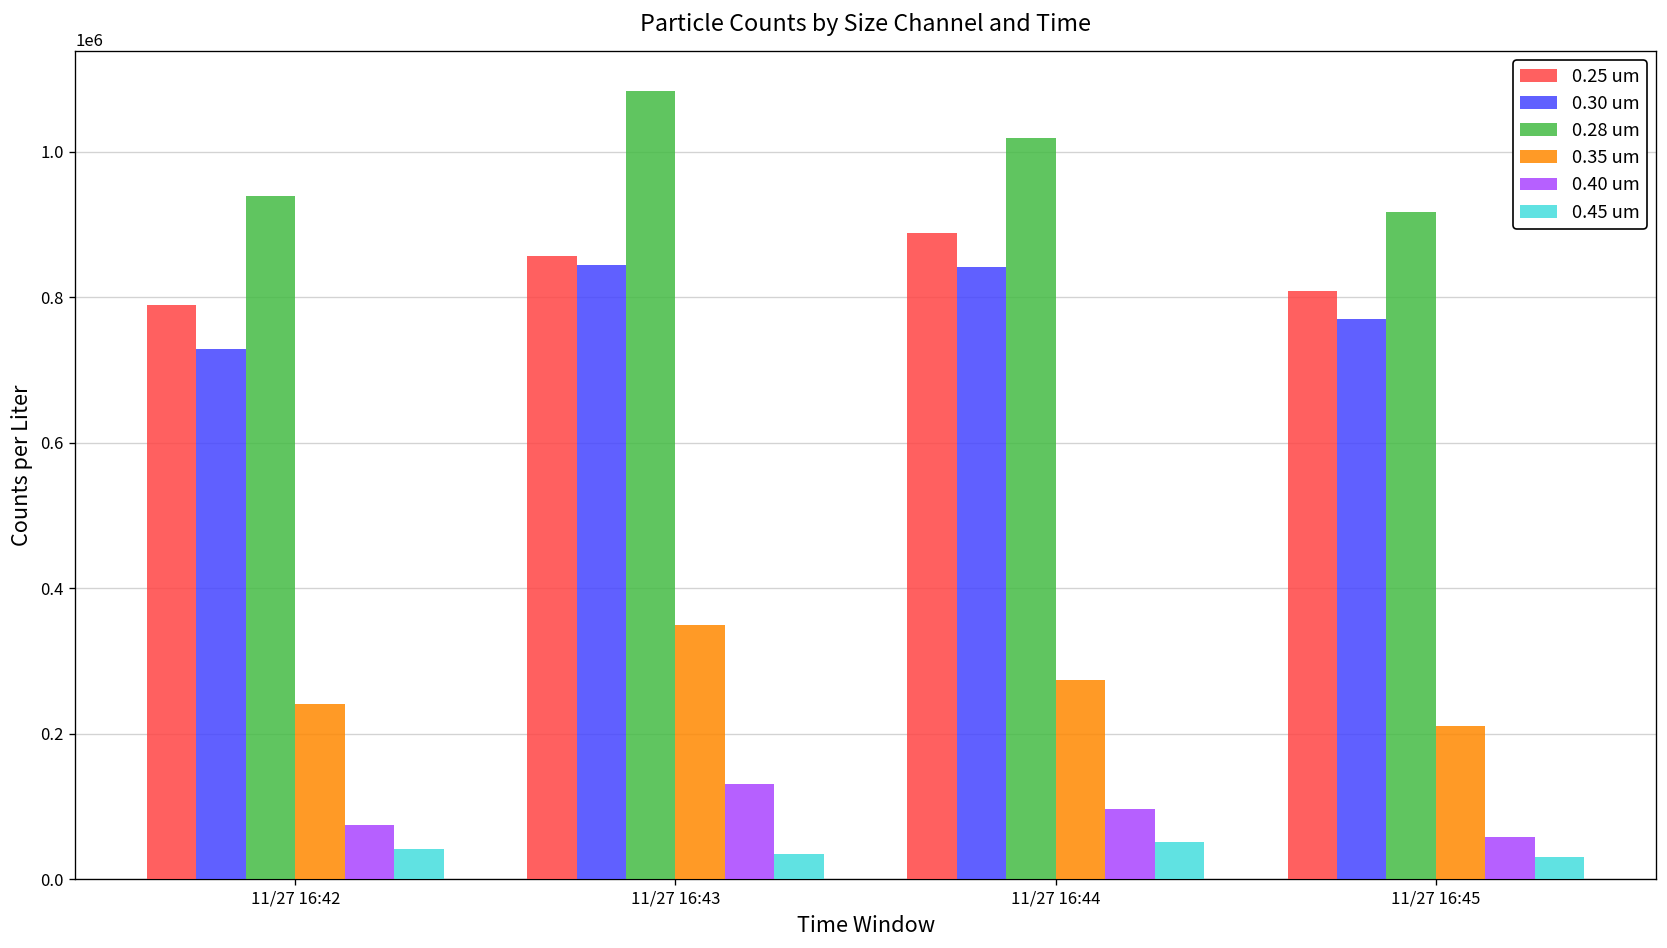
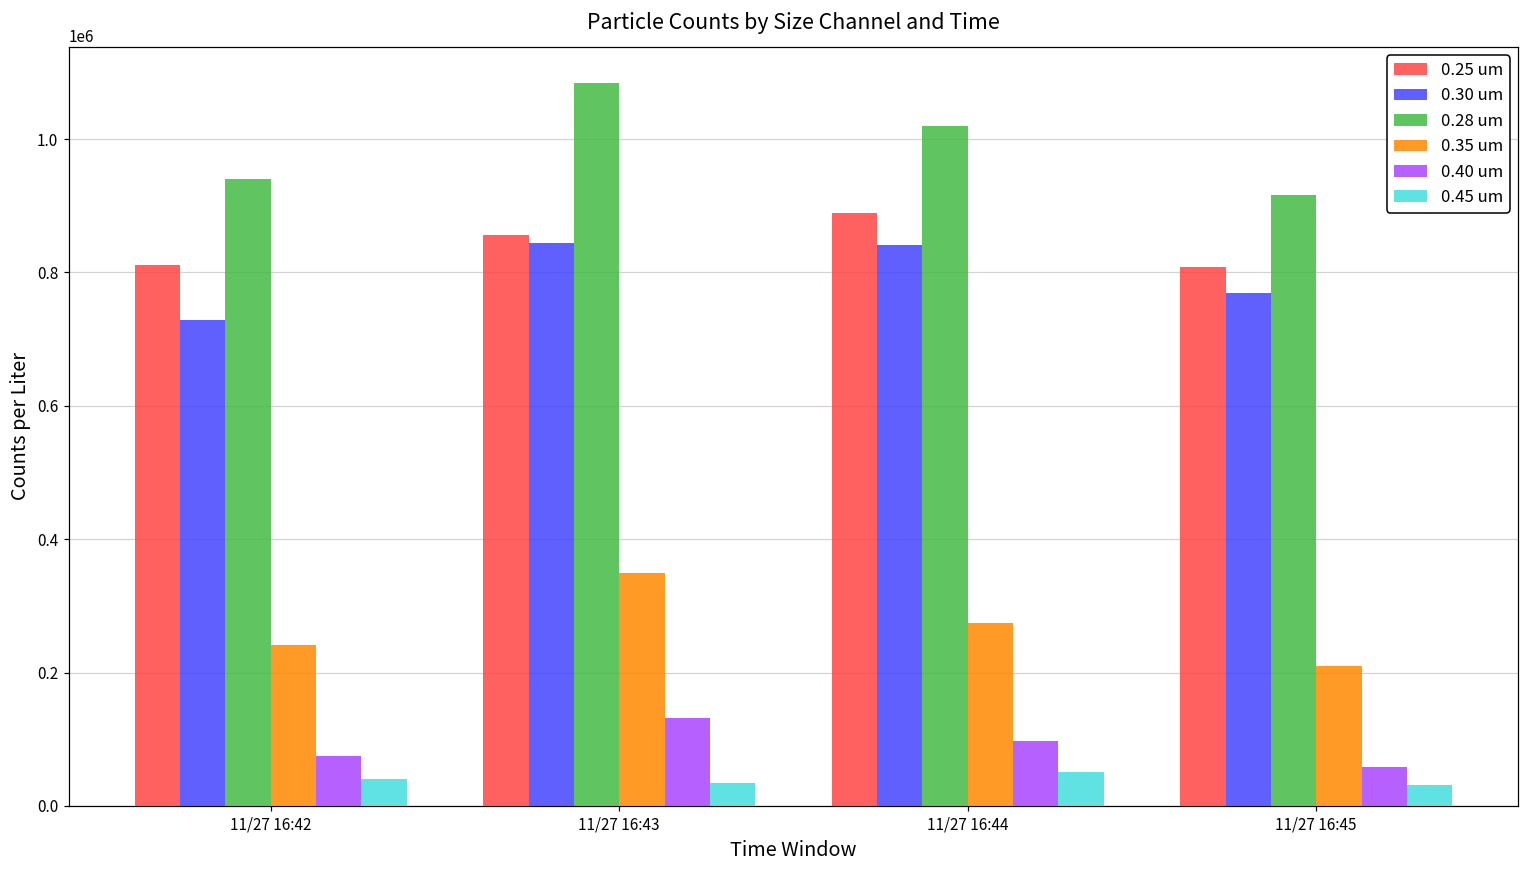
0.25 um, 11/27 16:42: 790000 -> 810000
